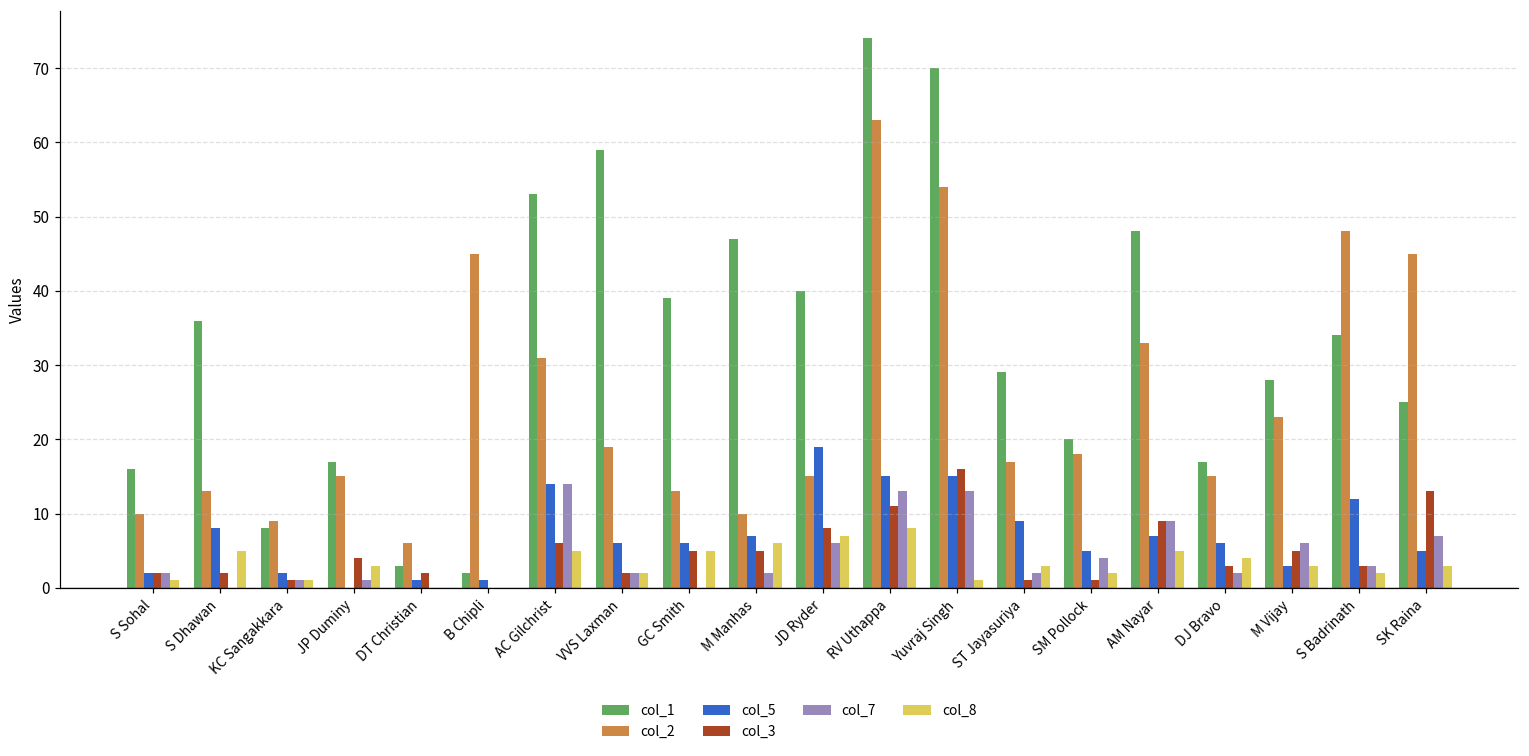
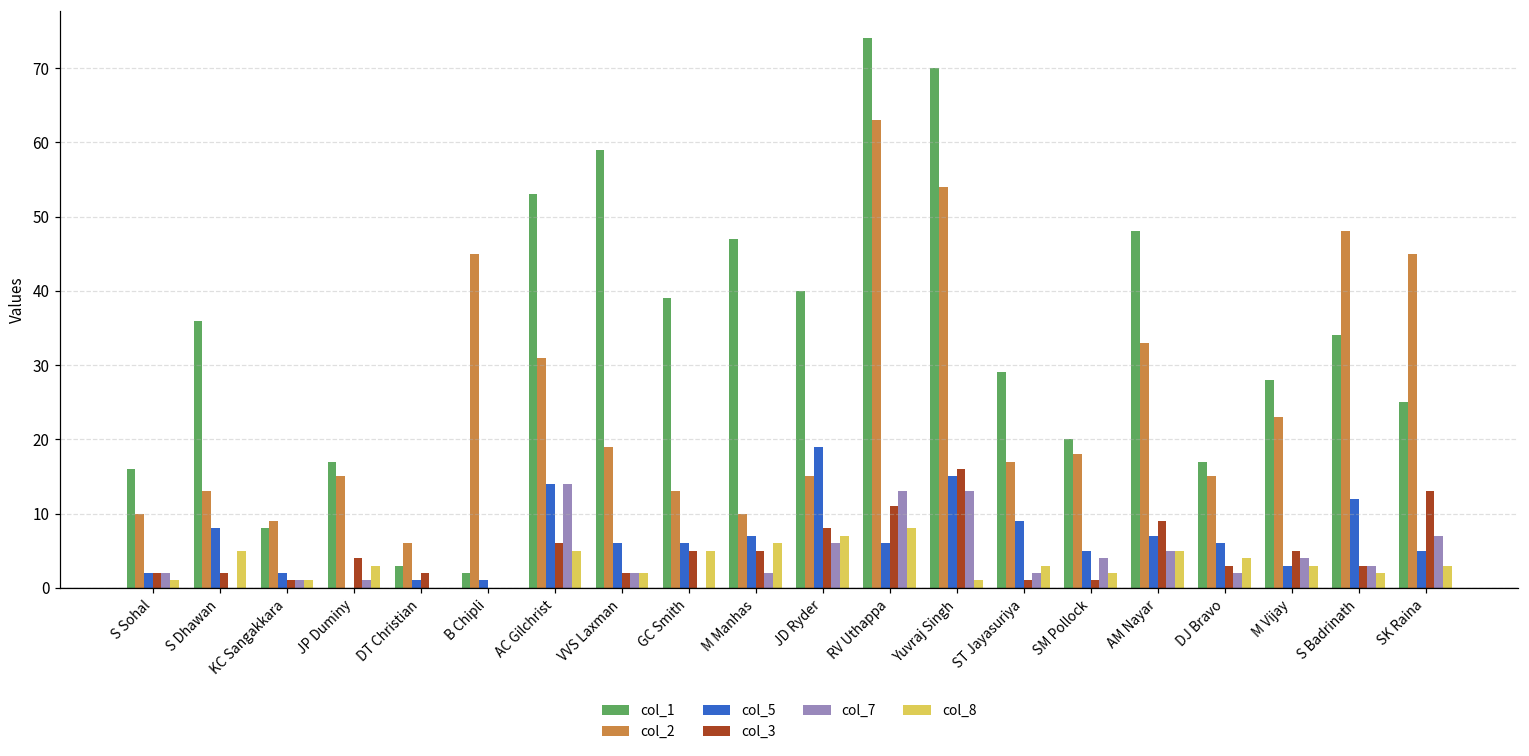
col_5, RV Uthappa: 15 -> 6
col_7, AM Nayar: 9 -> 5
col_7, M Vijay: 6 -> 4
